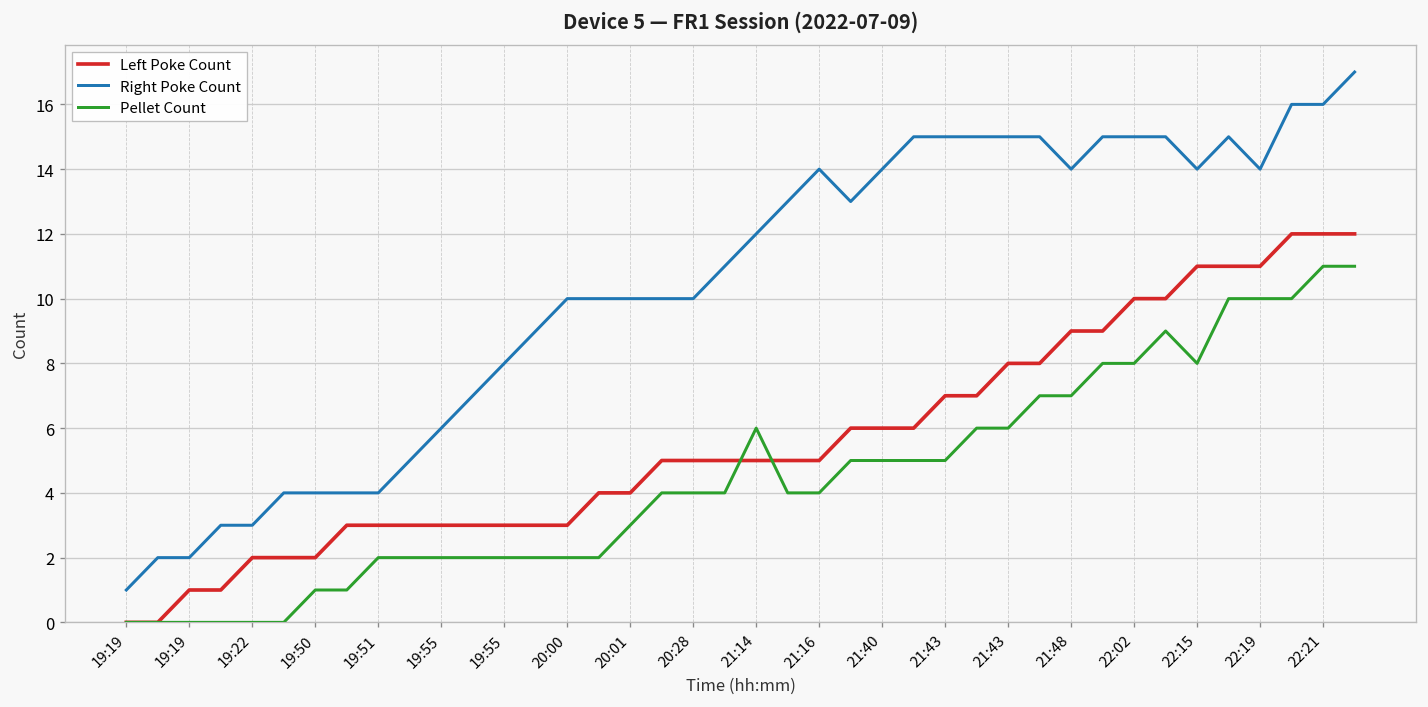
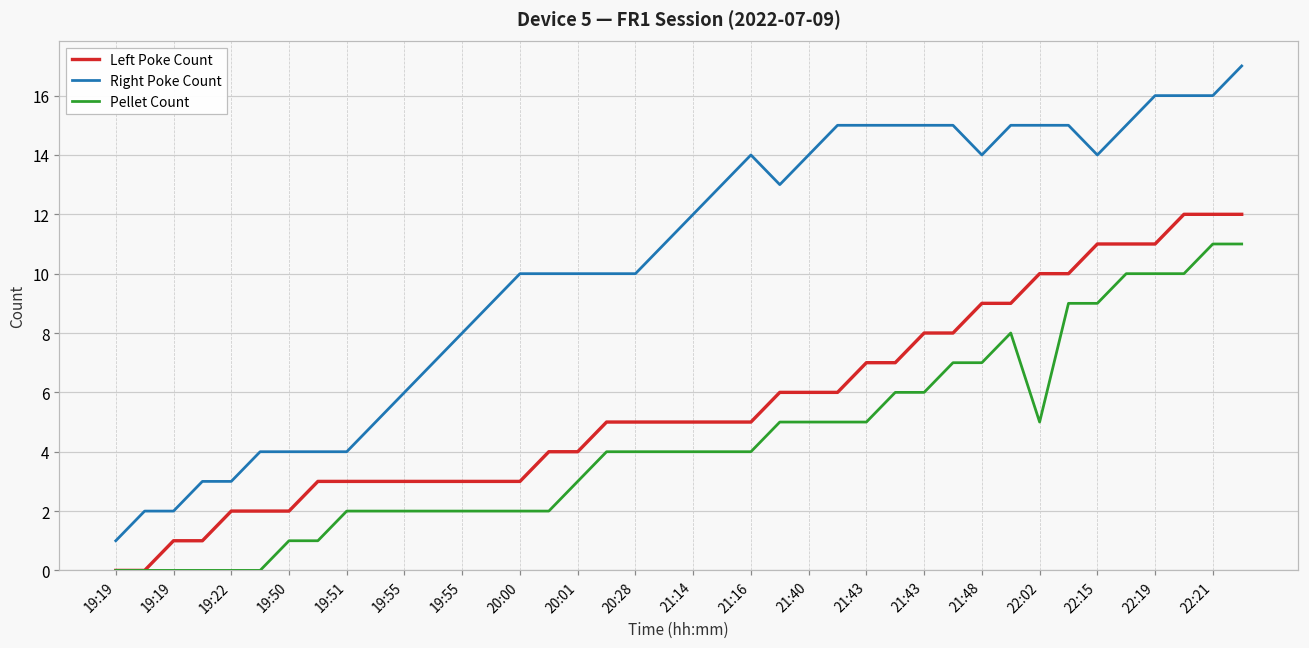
Pellet Count, 21:14: 6 -> 4
Pellet Count, 22:02: 8 -> 5
Pellet Count, 22:15: 8 -> 9
Right Poke Count, 22:19: 14 -> 16
